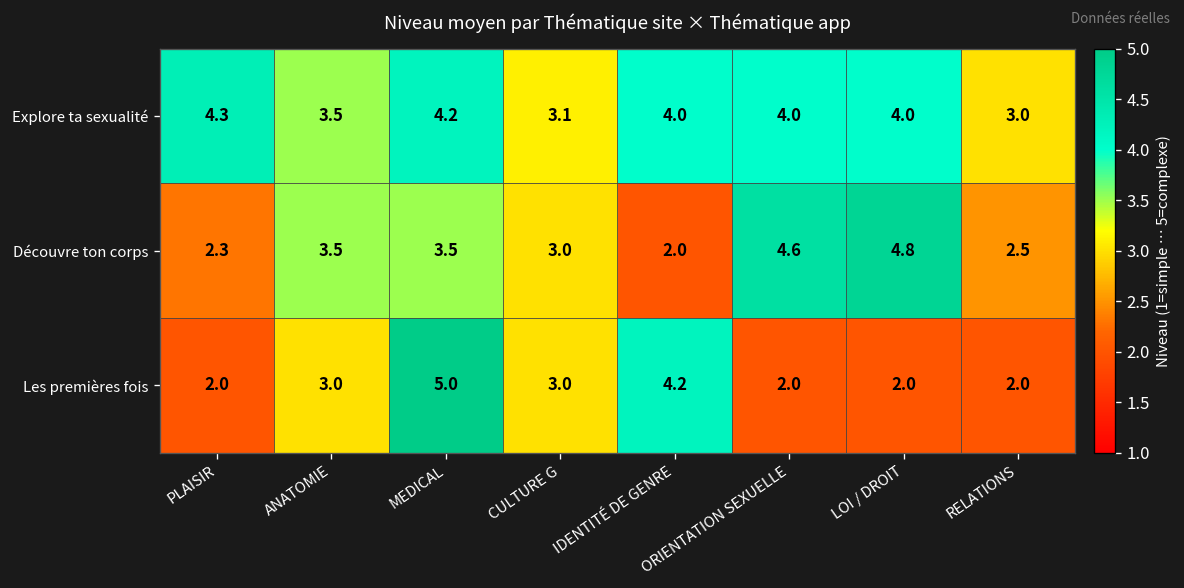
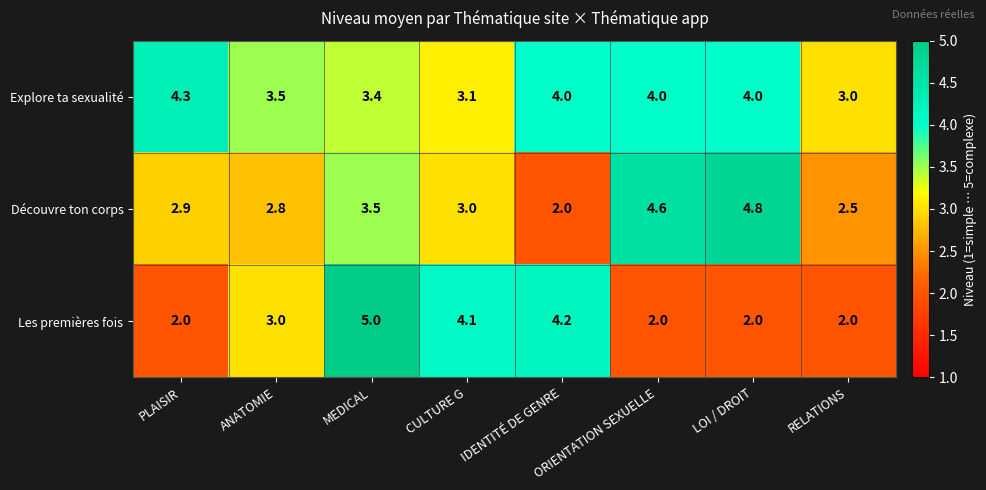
Explore ta sexualité, MEDICAL: 4.2 -> 3.4
Découvre ton corps, PLAISIR: 2.3 -> 2.9
Découvre ton corps, ANATOMIE: 3.5 -> 2.8
Les premières fois, CULTURE G: 3.0 -> 4.1
